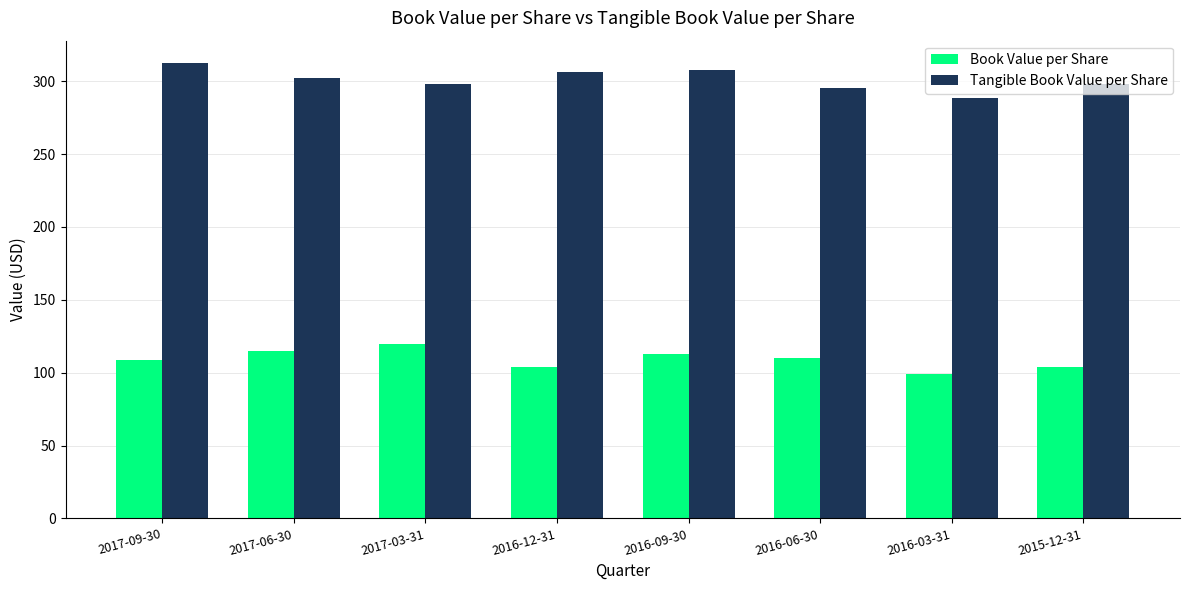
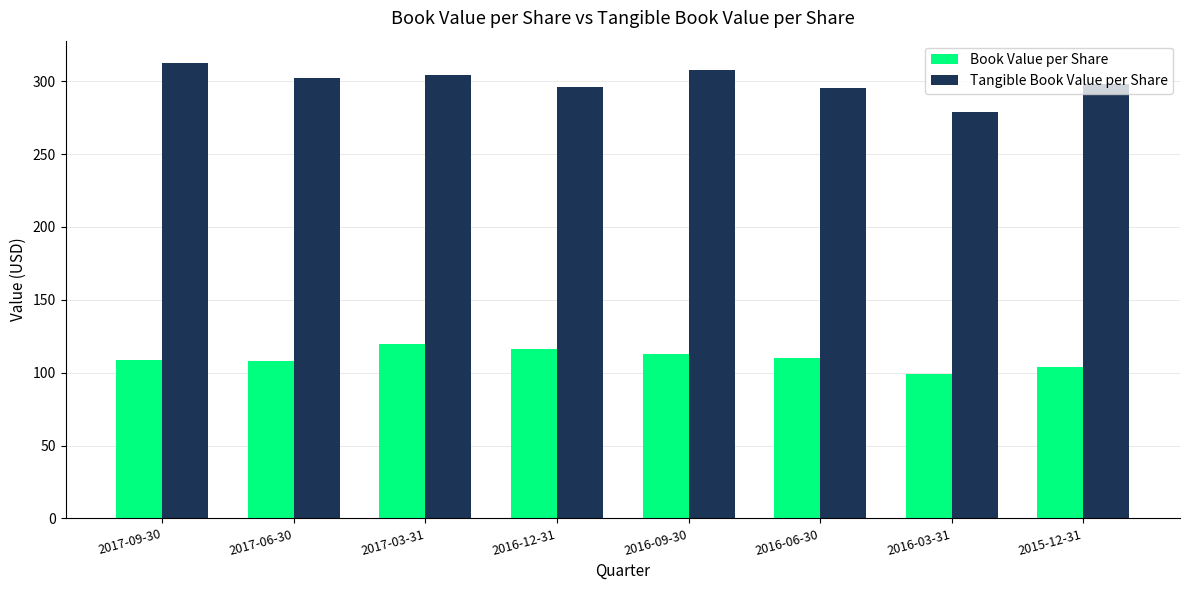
Book Value per Share, 2017-06-30: 115 -> 108
Tangible Book Value per Share, 2017-03-31: 298 -> 304
Book Value per Share, 2016-12-31: 104 -> 116
Tangible Book Value per Share, 2016-12-31: 306 -> 296
Tangible Book Value per Share, 2016-03-31: 289 -> 279
